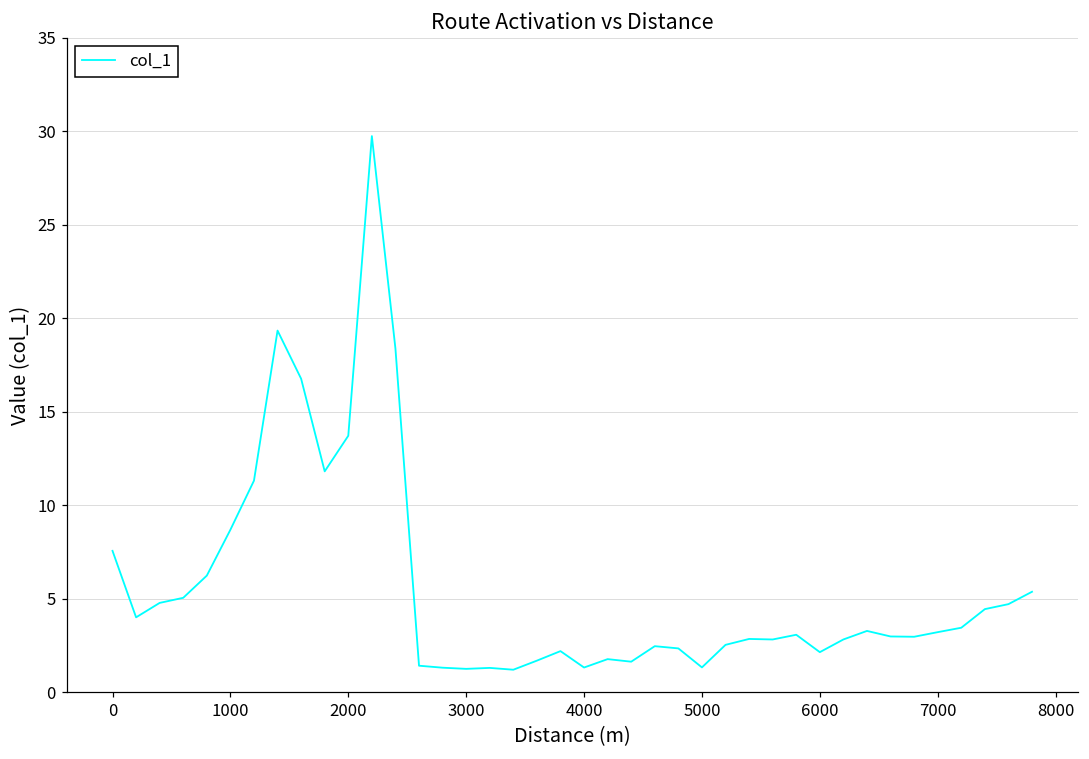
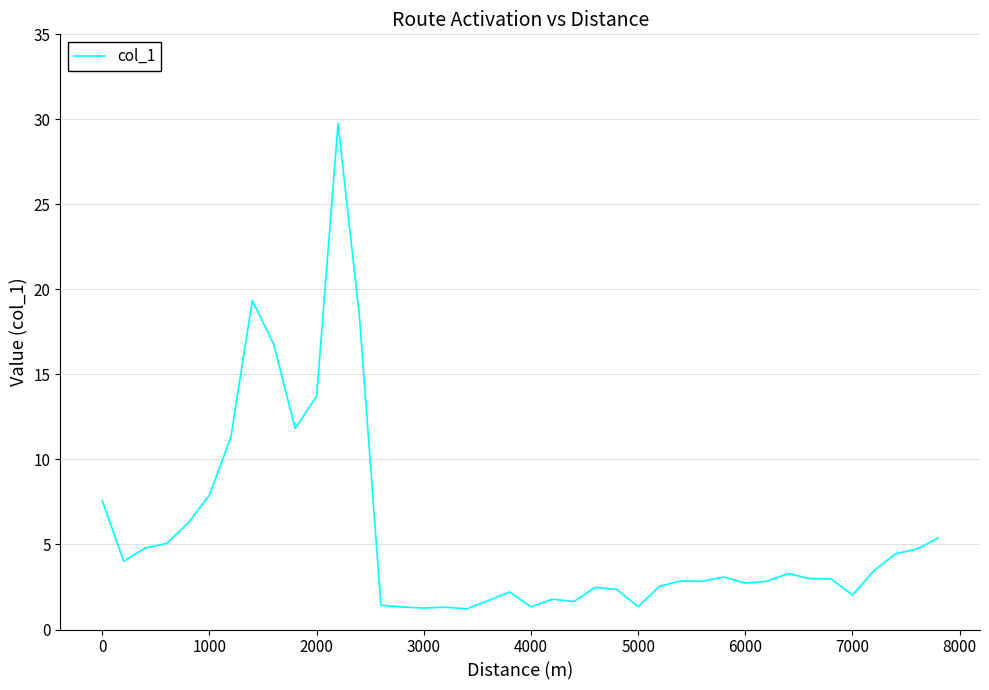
1000: 8.7 -> 7.9
6000: 2.2 -> 2.7
7000: 3.2 -> 2.0
